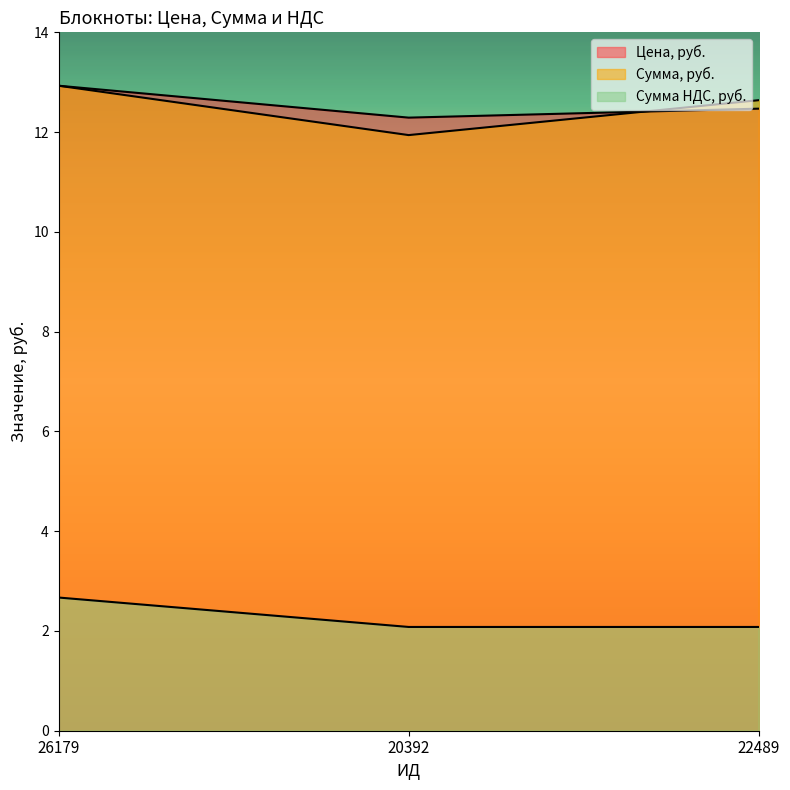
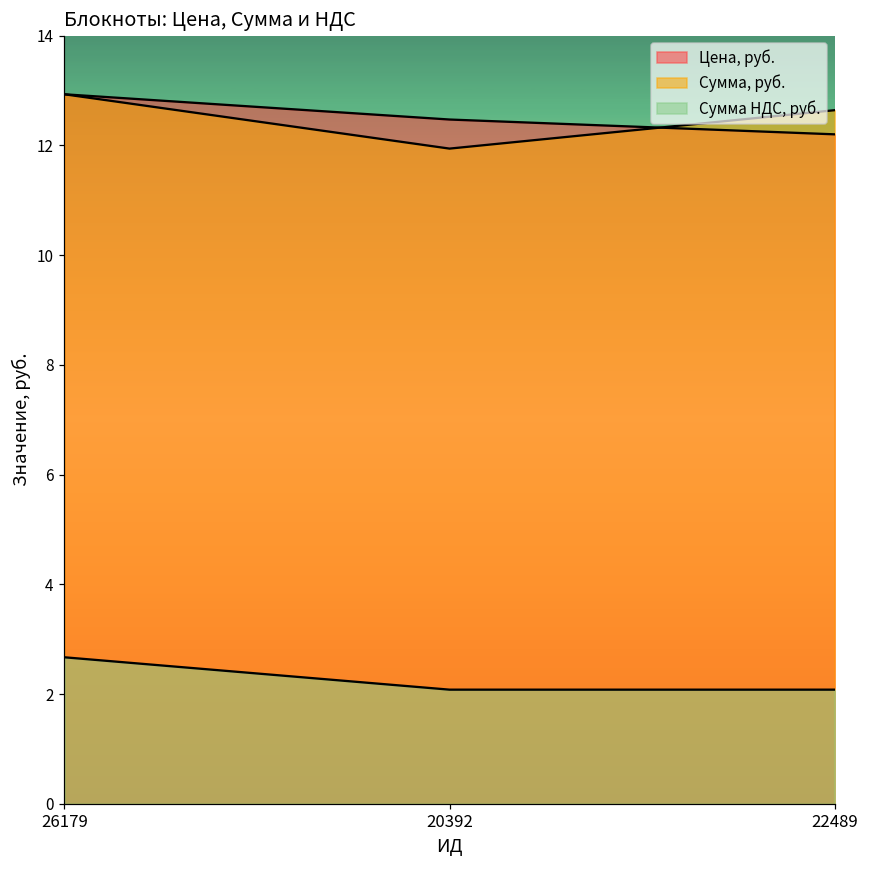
Цена, руб., 20392: 12.3 -> 12.5
Цена, руб., 22489: 12.5 -> 12.2
